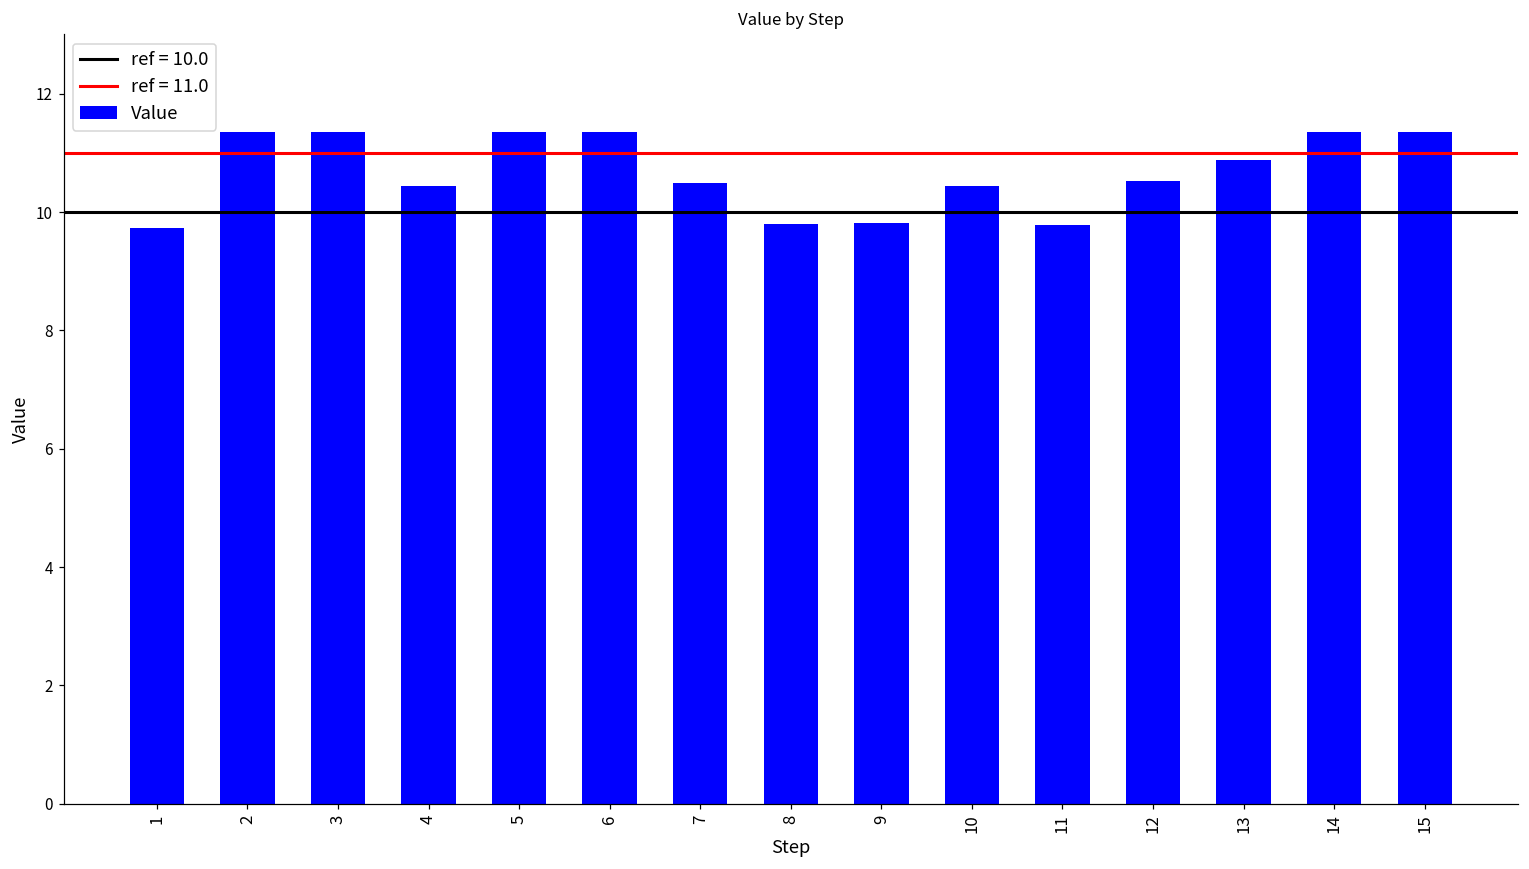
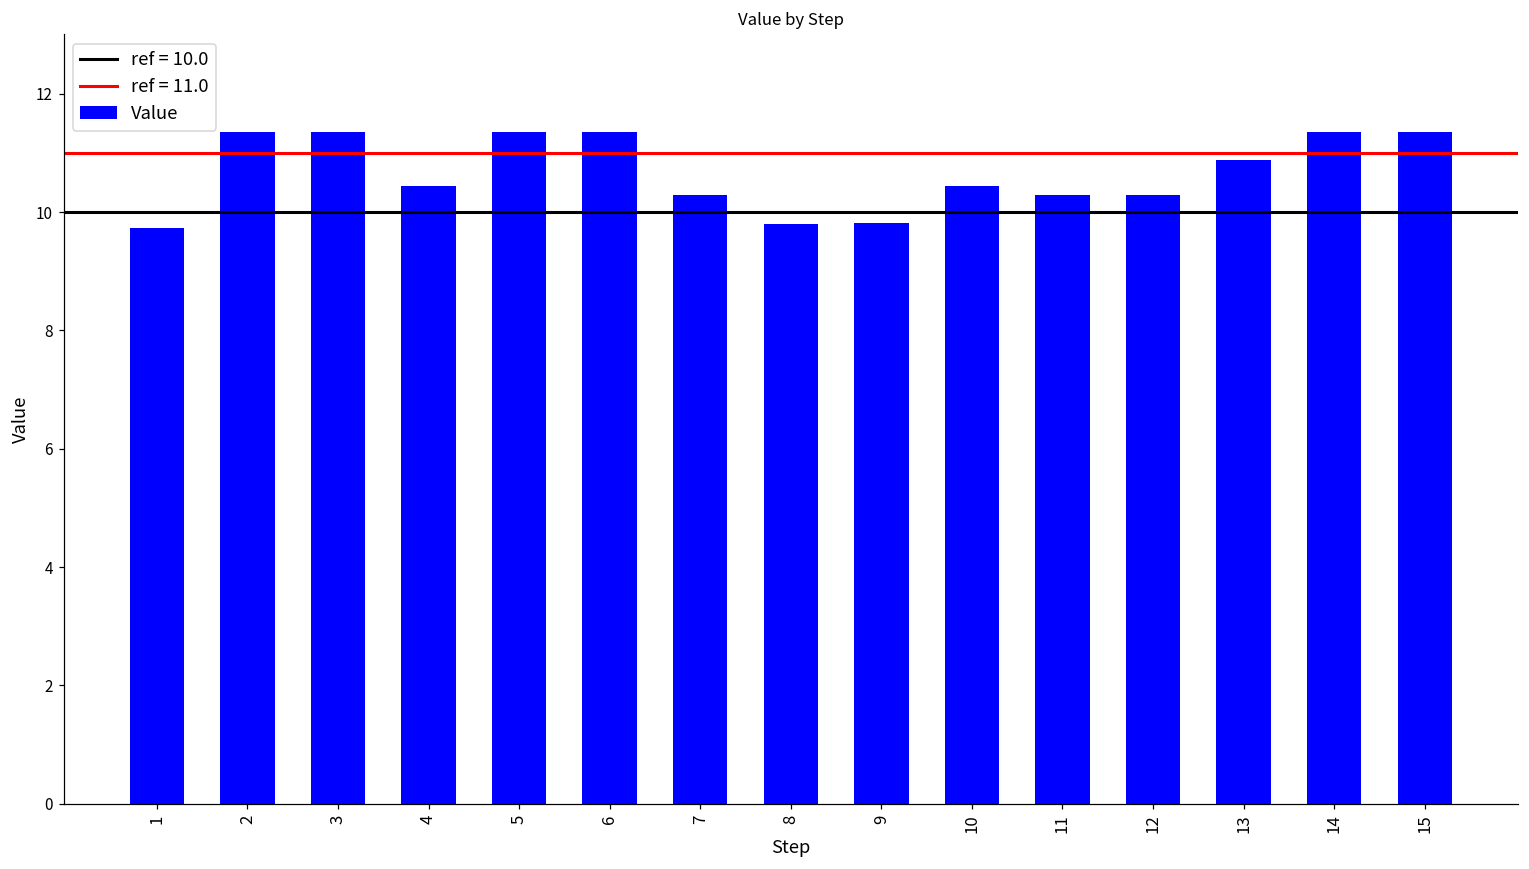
7: 10.5 -> 10.3
11: 9.8 -> 10.3
12: 10.5 -> 10.3
